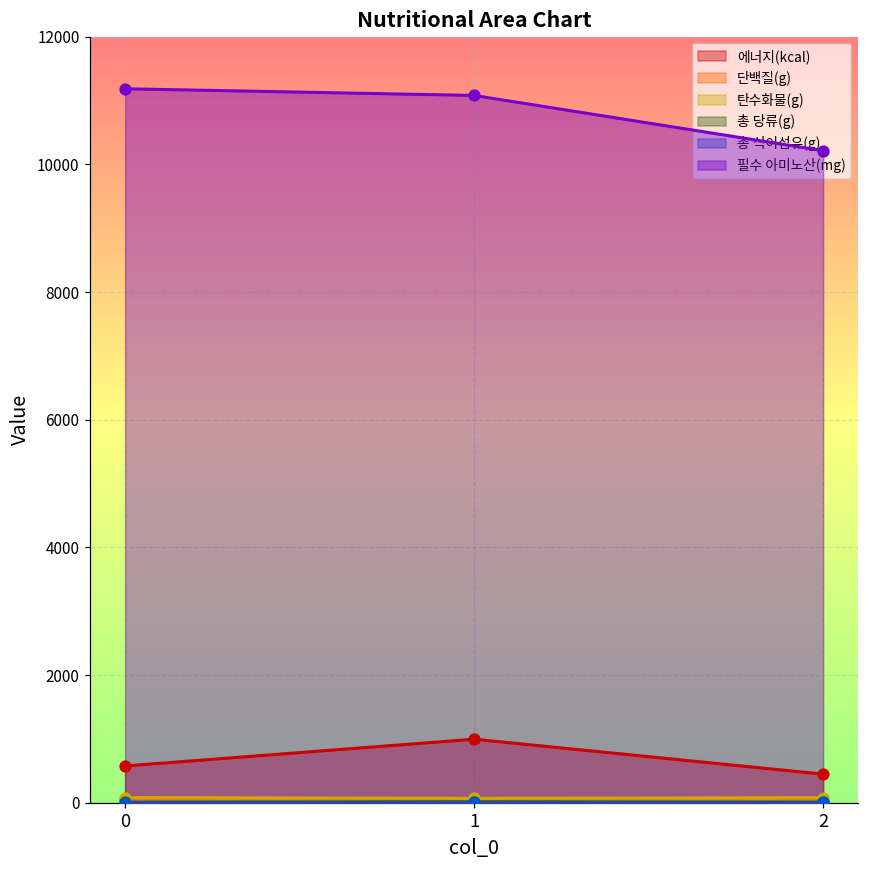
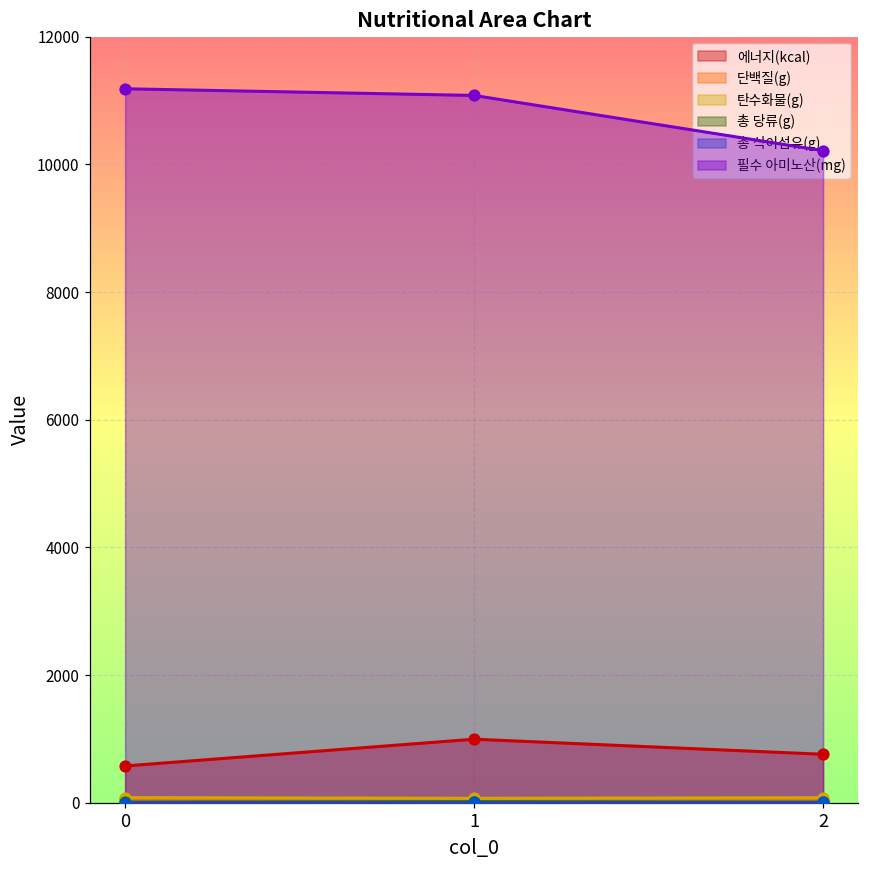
에너지(kcal), 2: 400 -> 800
